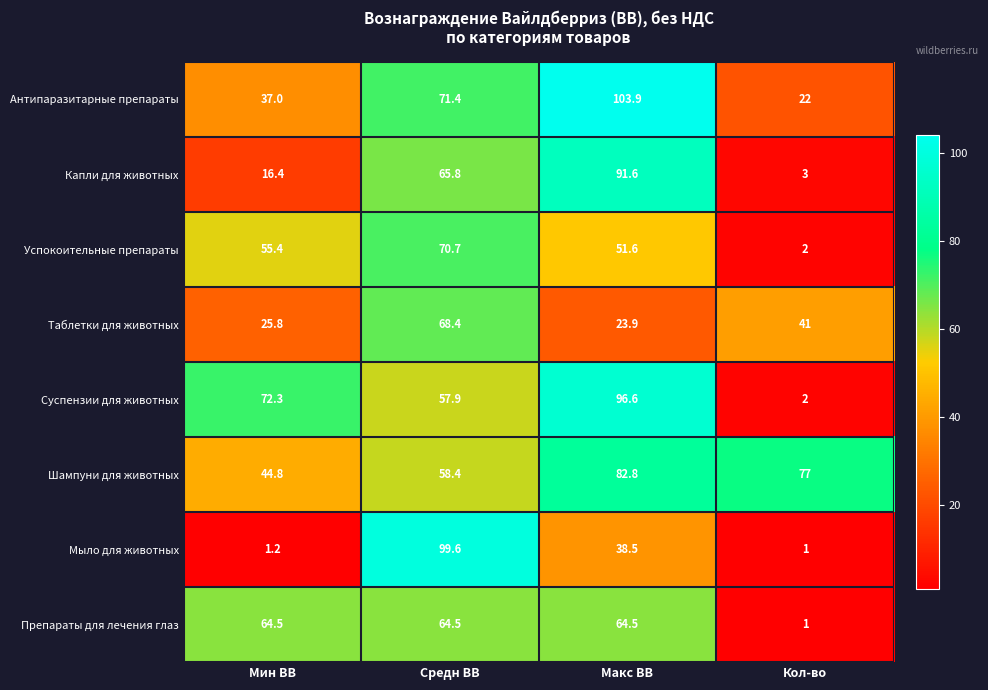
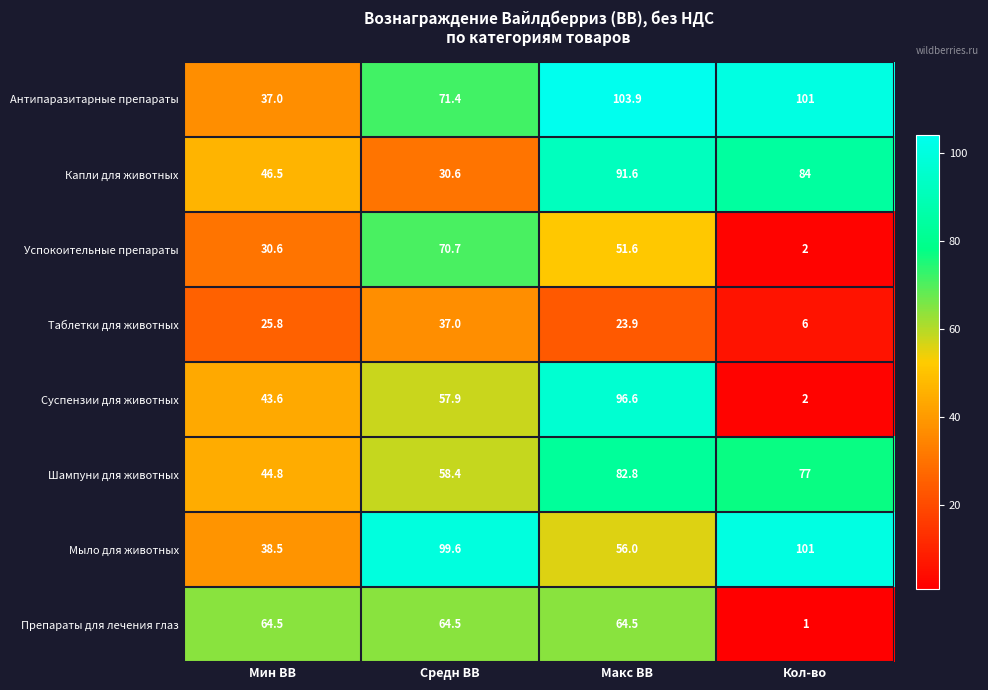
Антипаразитарные препараты, Кол-во: 22 -> 101
Капли для животных, Мин ВВ: 16.4 -> 46.5
Капли для животных, Средн ВВ: 65.8 -> 30.6
Капли для животных, Кол-во: 3 -> 84
Успокоительные препараты, Мин ВВ: 55.4 -> 30.6
Таблетки для животных, Средн ВВ: 68.4 -> 37.0
Таблетки для животных, Кол-во: 41 -> 6
Суспензии для животных, Мин ВВ: 72.3 -> 43.6
Мыло для животных, Мин ВВ: 1.2 -> 38.5
Мыло для животных, Макс ВВ: 38.5 -> 56.0
Мыло для животных, Кол-во: 1 -> 101
